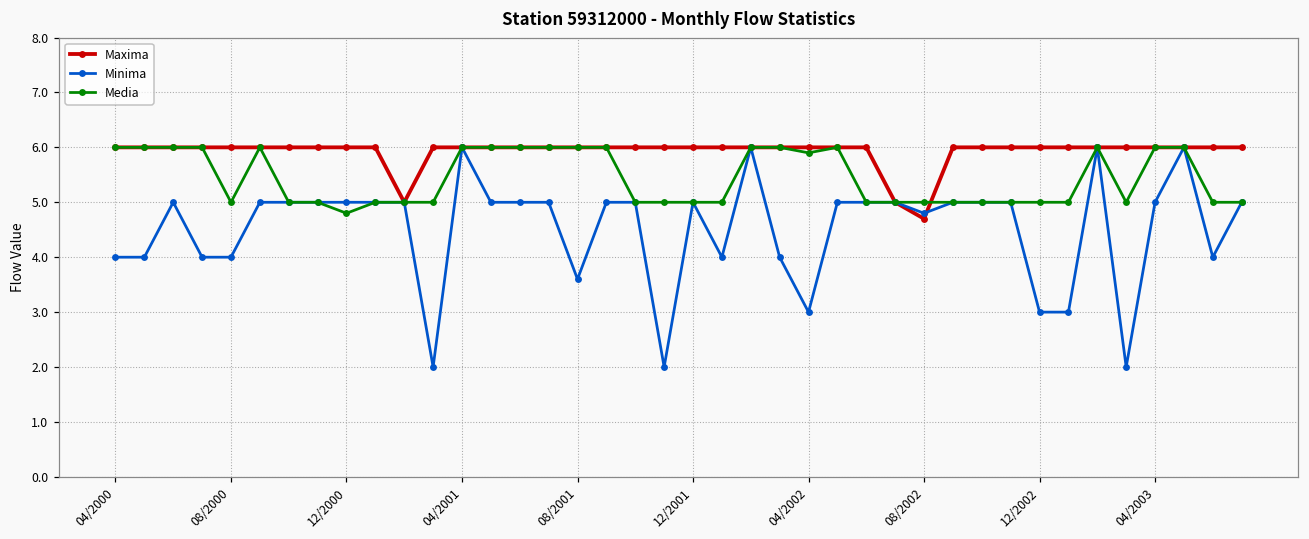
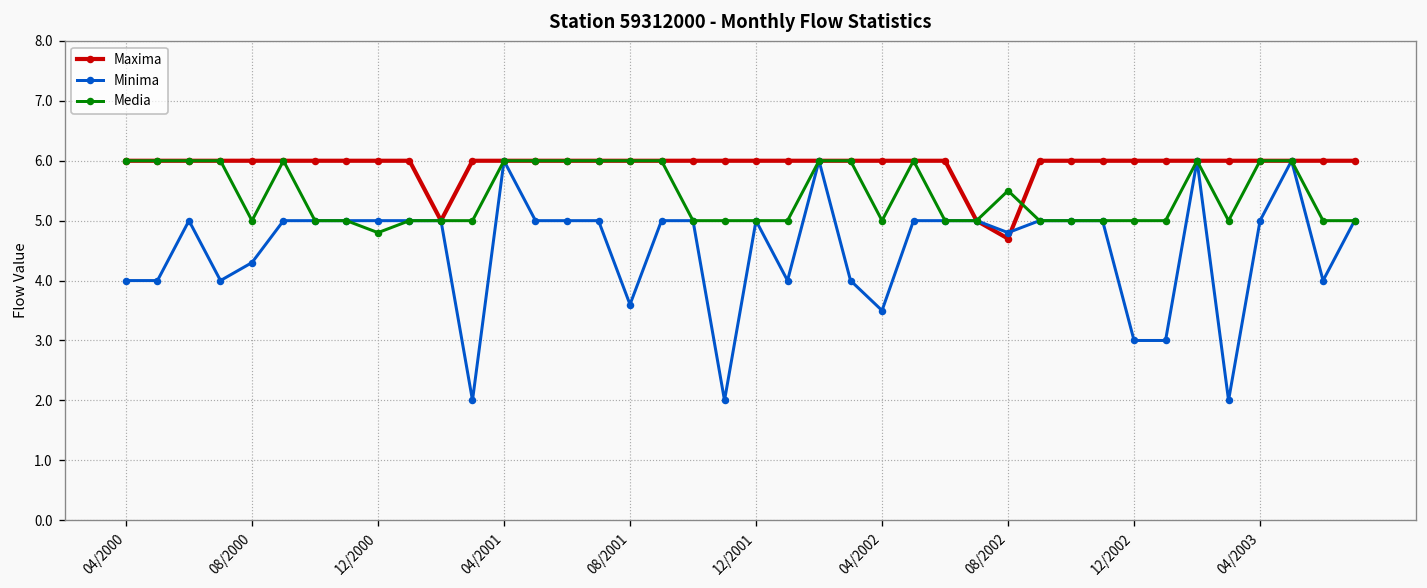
Minima, 08/2000: 4.0 -> 4.3
Minima, 04/2002: 3.0 -> 3.5
Media, 04/2002: 5.9 -> 5.0
Media, 08/2002: 5.0 -> 5.5
